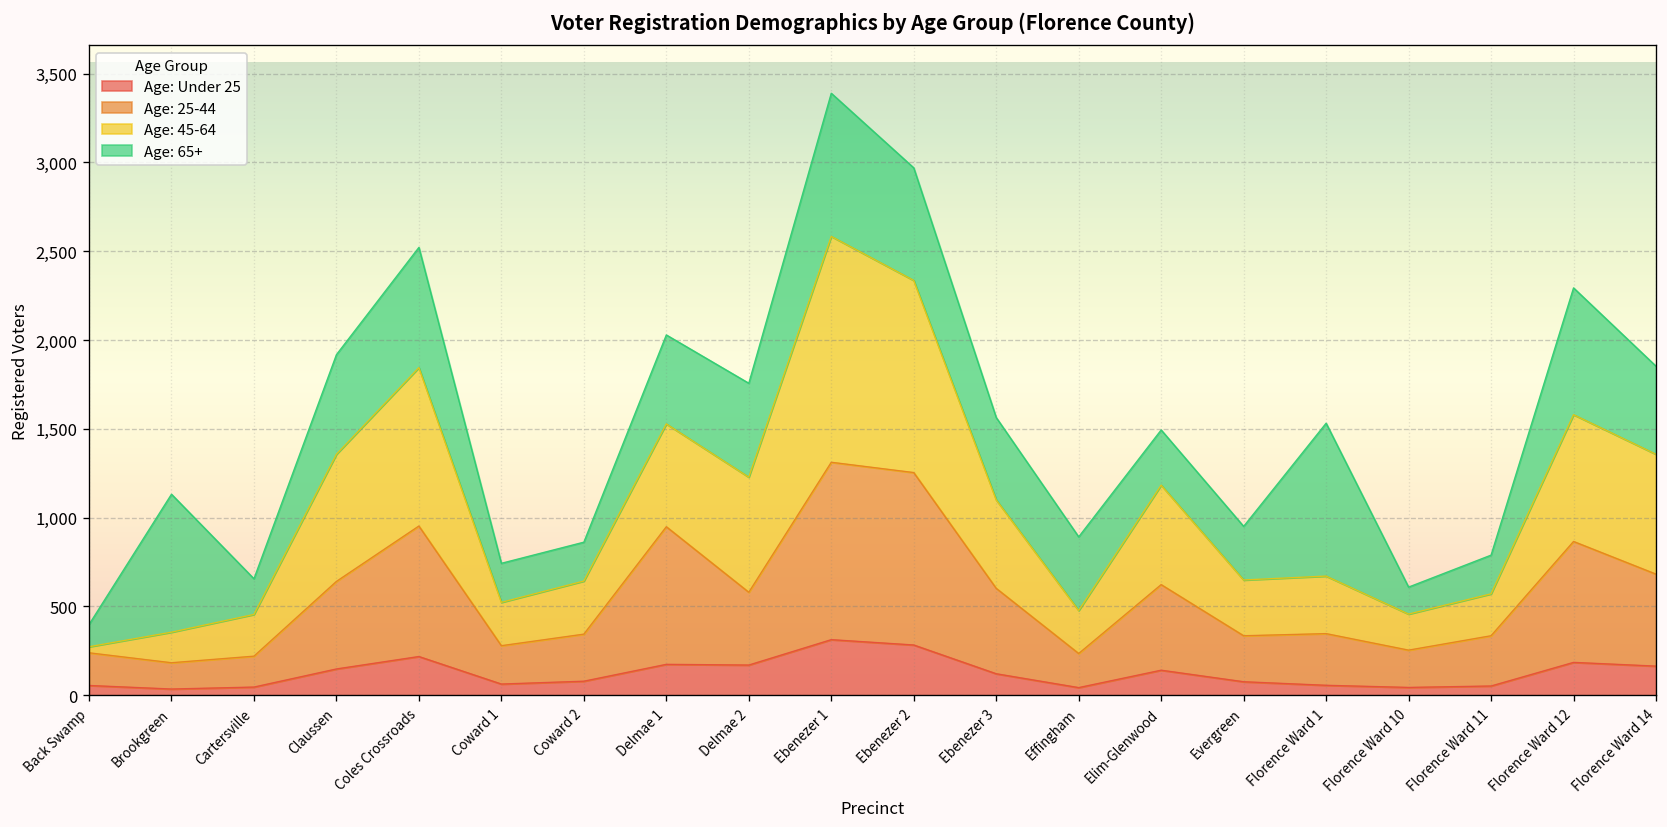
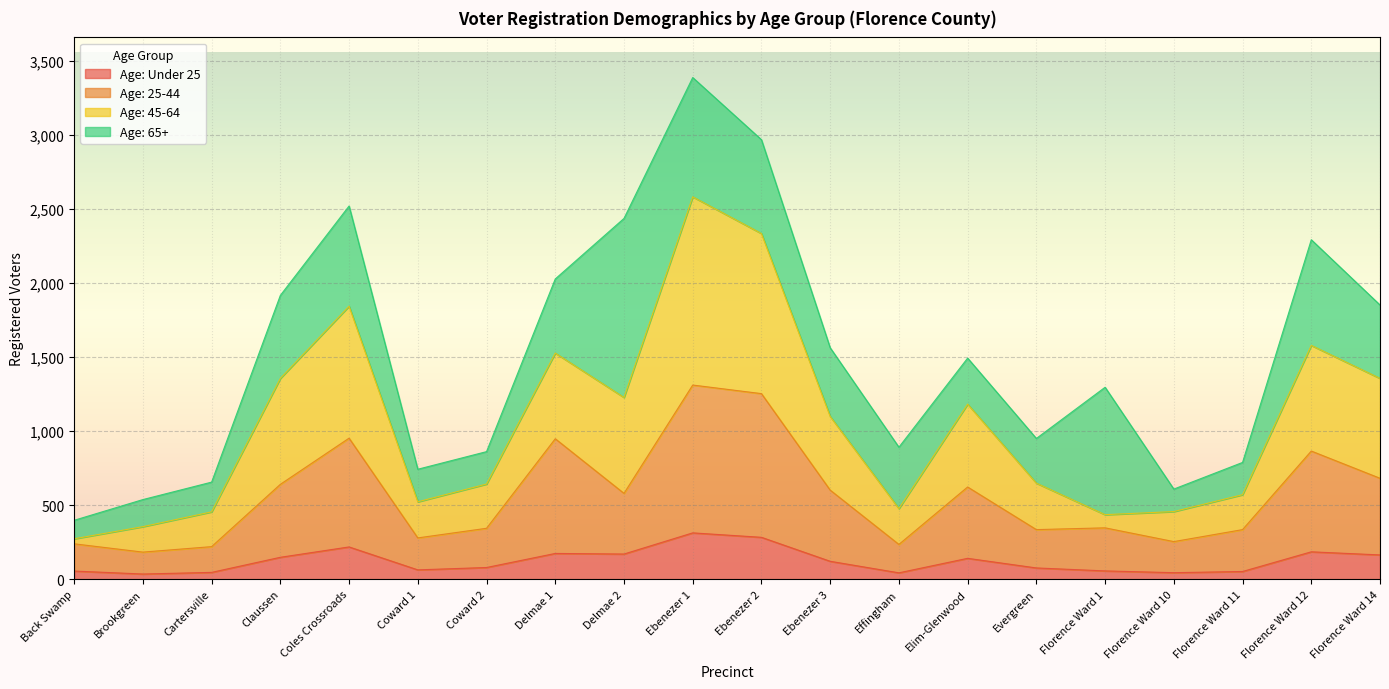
Age: 65+, Brookgreen: 780 -> 180
Age: 65+, Delmae 2: 530 -> 1,210
Age: 45-64, Florence Ward 1: 320 -> 90
